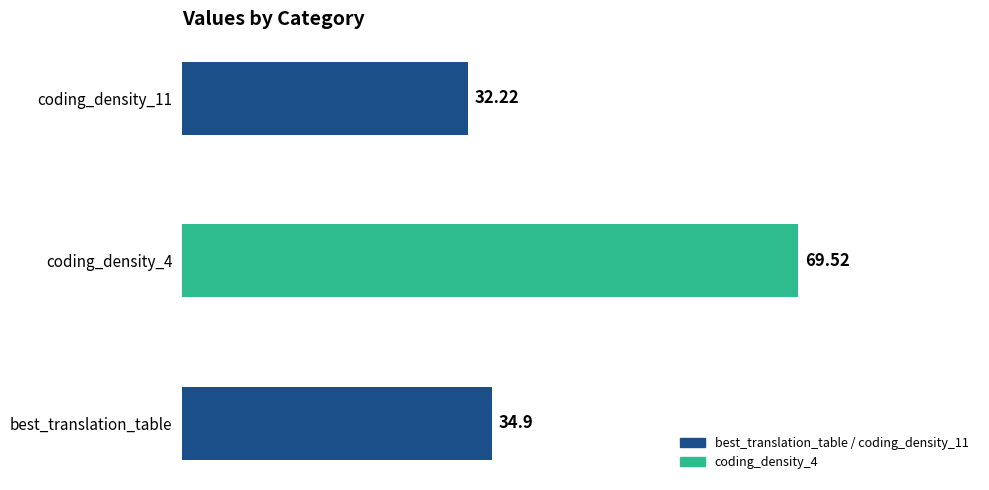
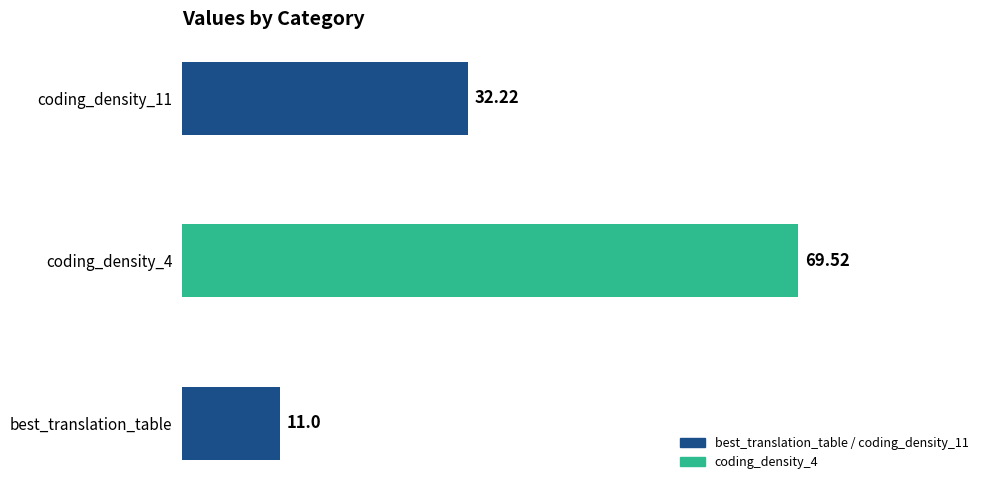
best_translation_table: 34.9 -> 11.0
